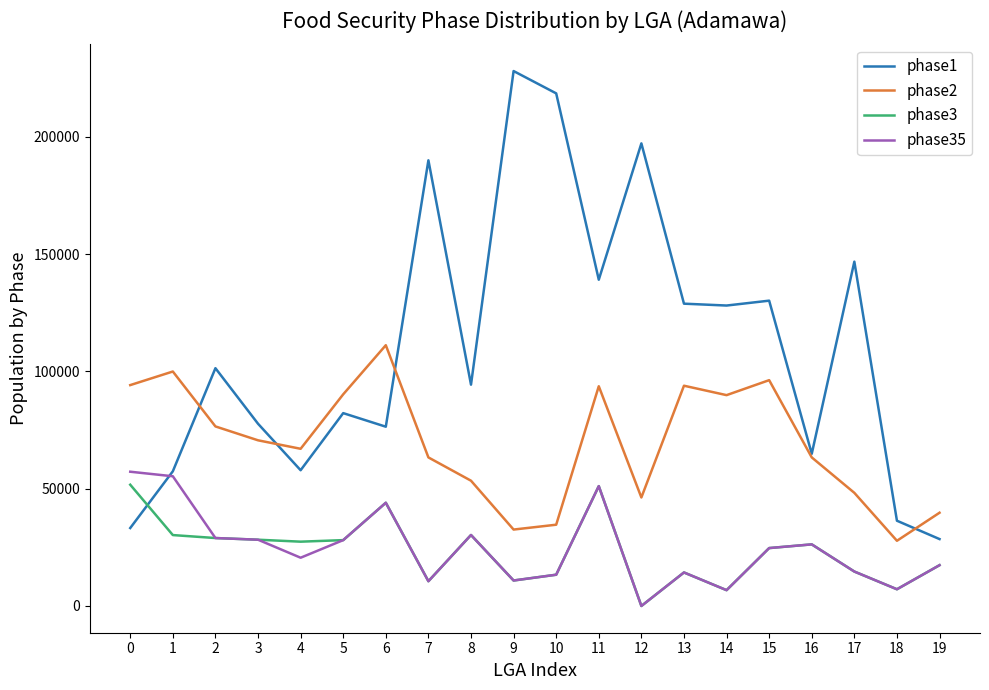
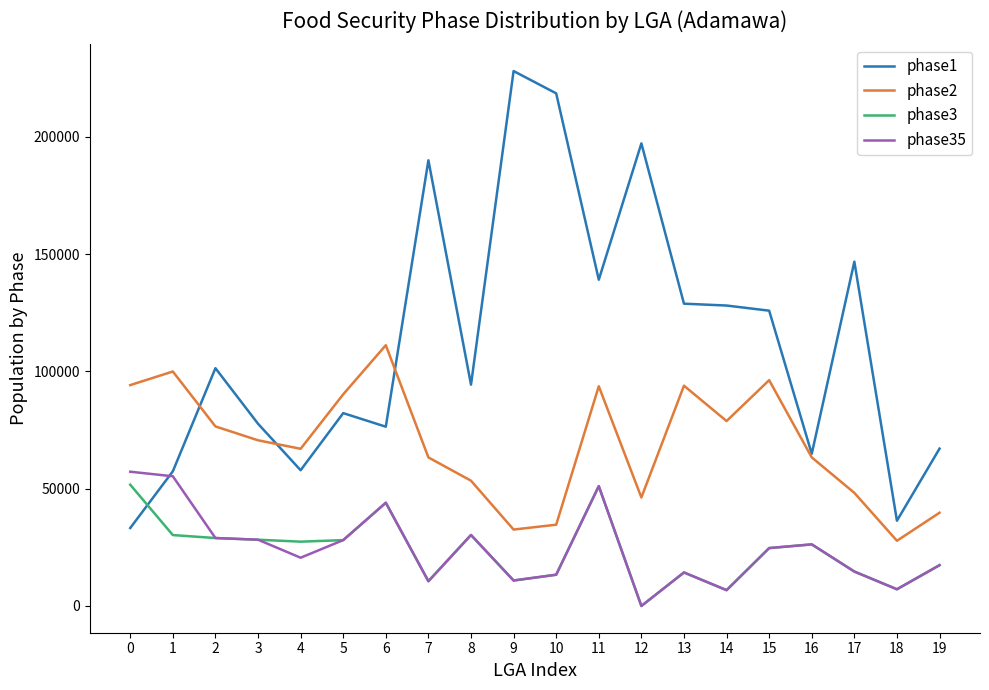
phase2, 14: 90000 -> 79000
phase1, 15: 130000 -> 126000
phase1, 19: 29000 -> 67000
